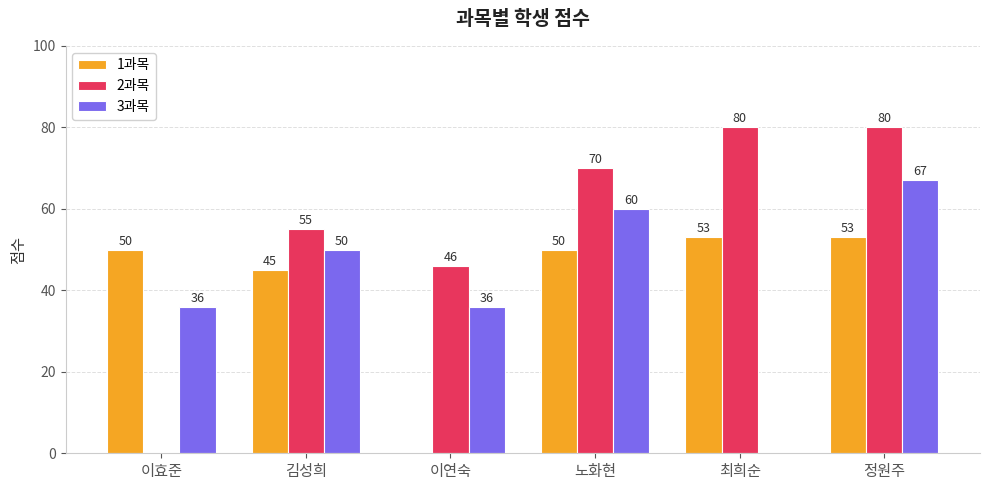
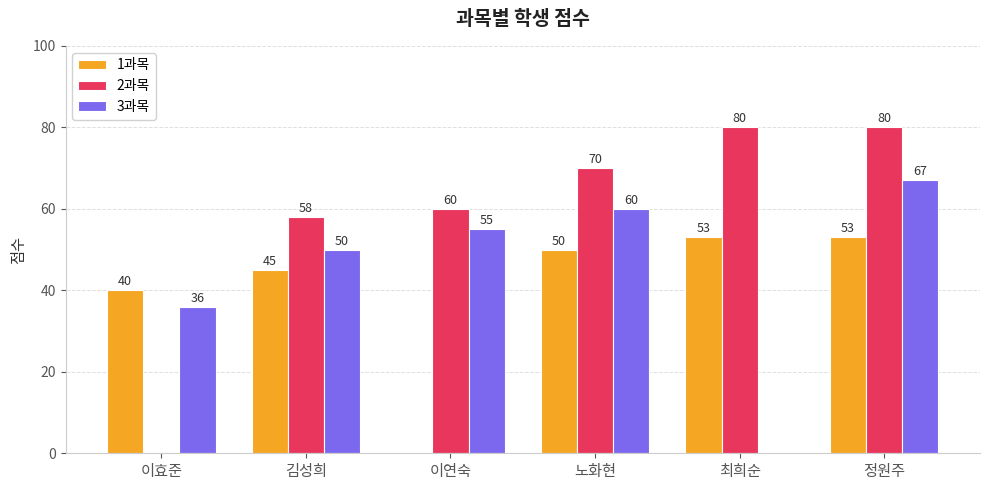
1과목, 이효준: 50 -> 40
2과목, 김성희: 55 -> 58
2과목, 이연숙: 46 -> 60
3과목, 이연숙: 36 -> 55
